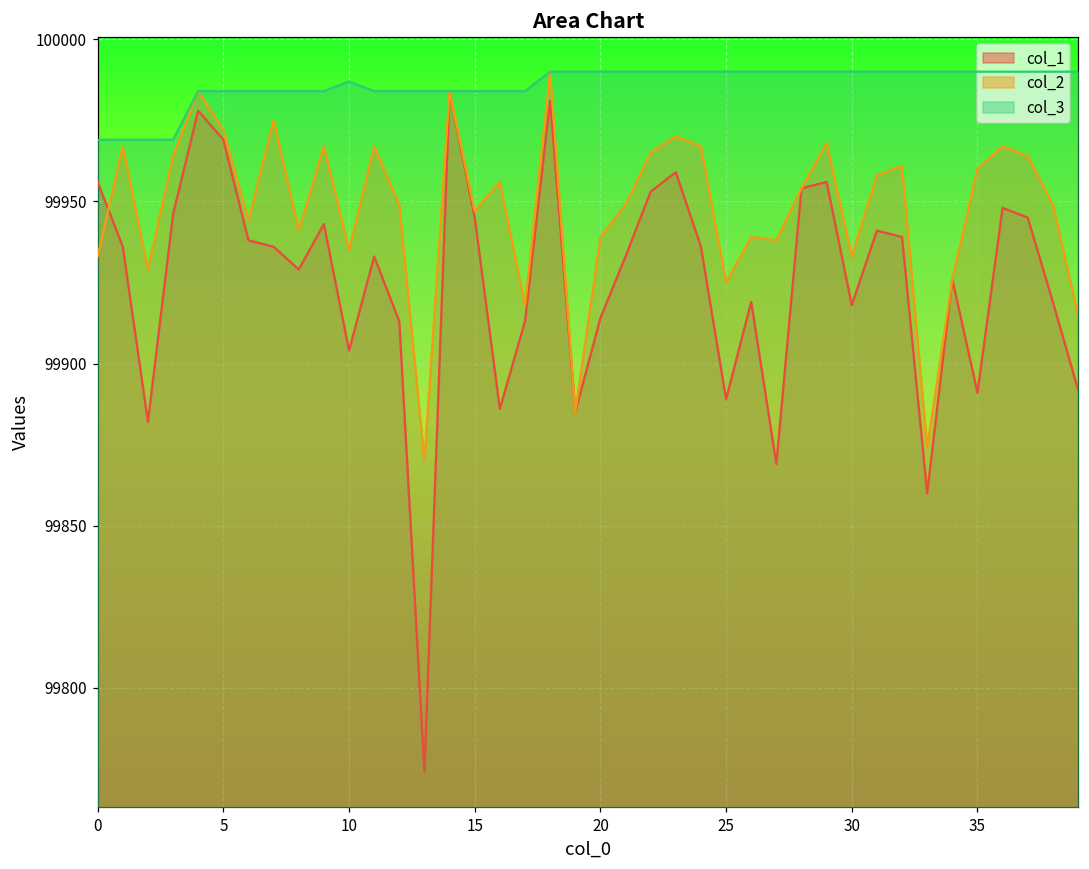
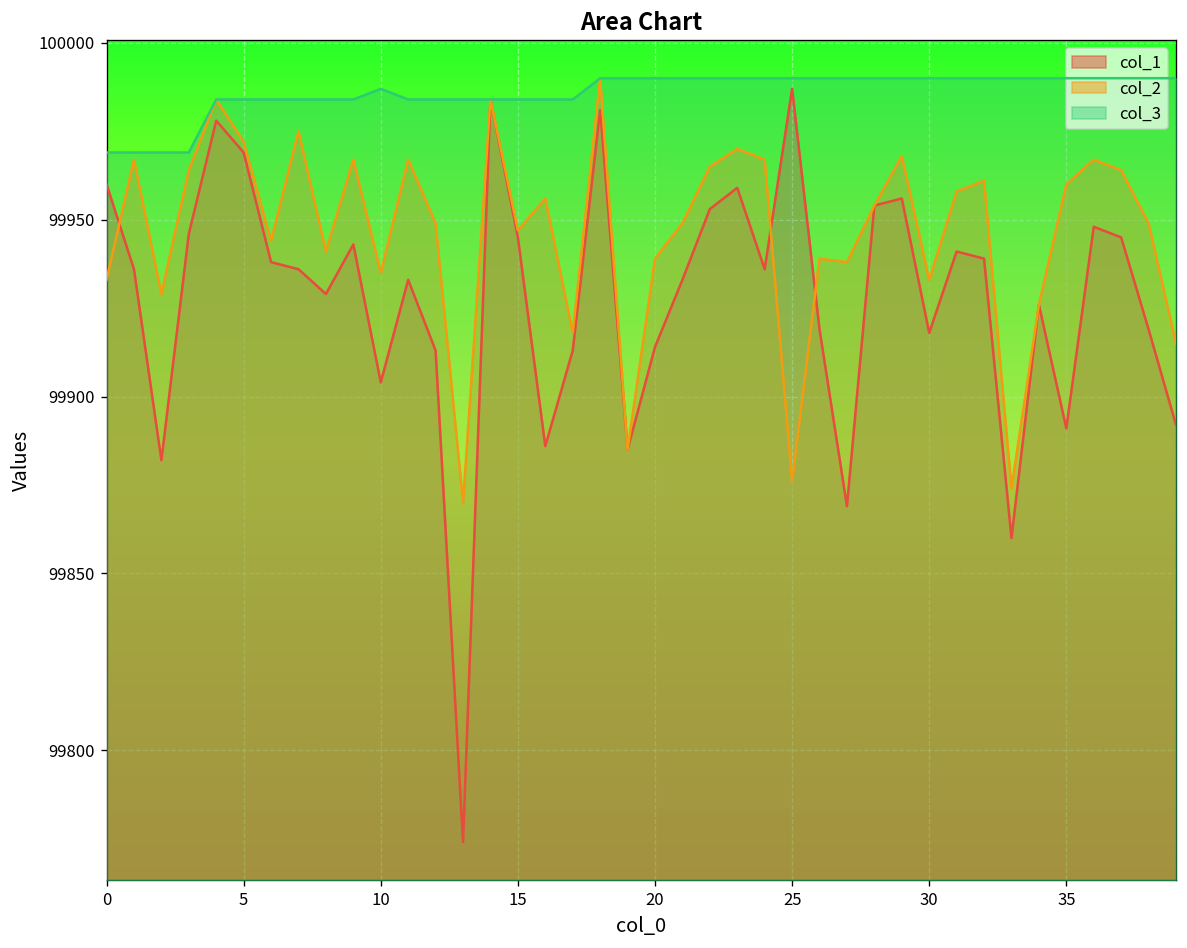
col_1, 0: 99956 -> 99960
col_1, 25: 99889 -> 99987
col_2, 25: 99925 -> 99876
